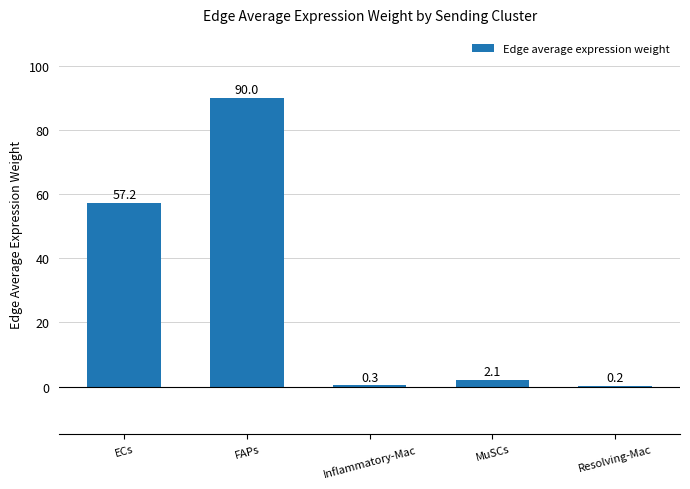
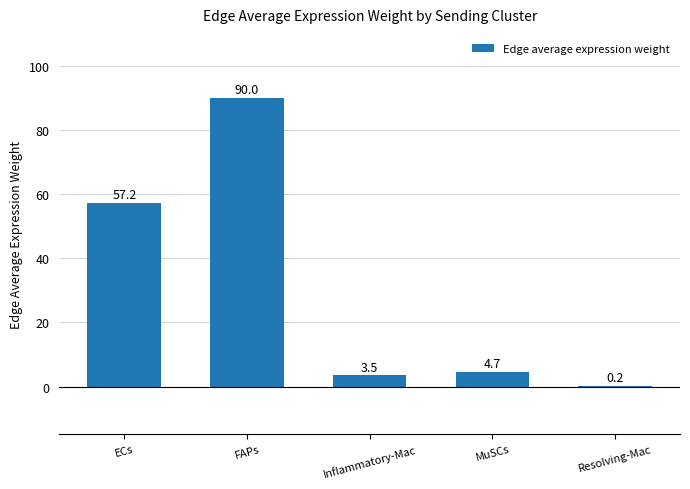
Inflammatory-Mac: 0.3 -> 3.5
MuSCs: 2.1 -> 4.7
